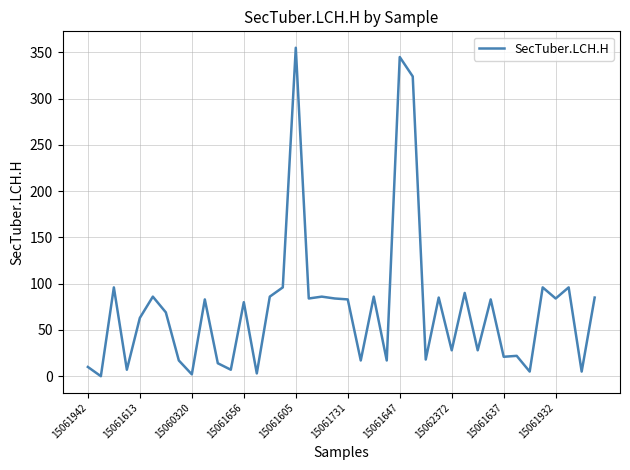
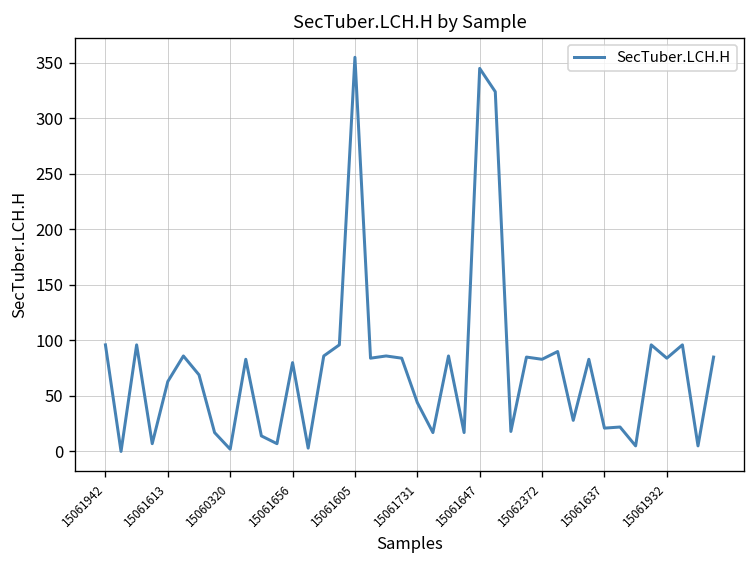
15061942: 10 -> 100
15061731: 80 -> 40
15062372: 30 -> 80
